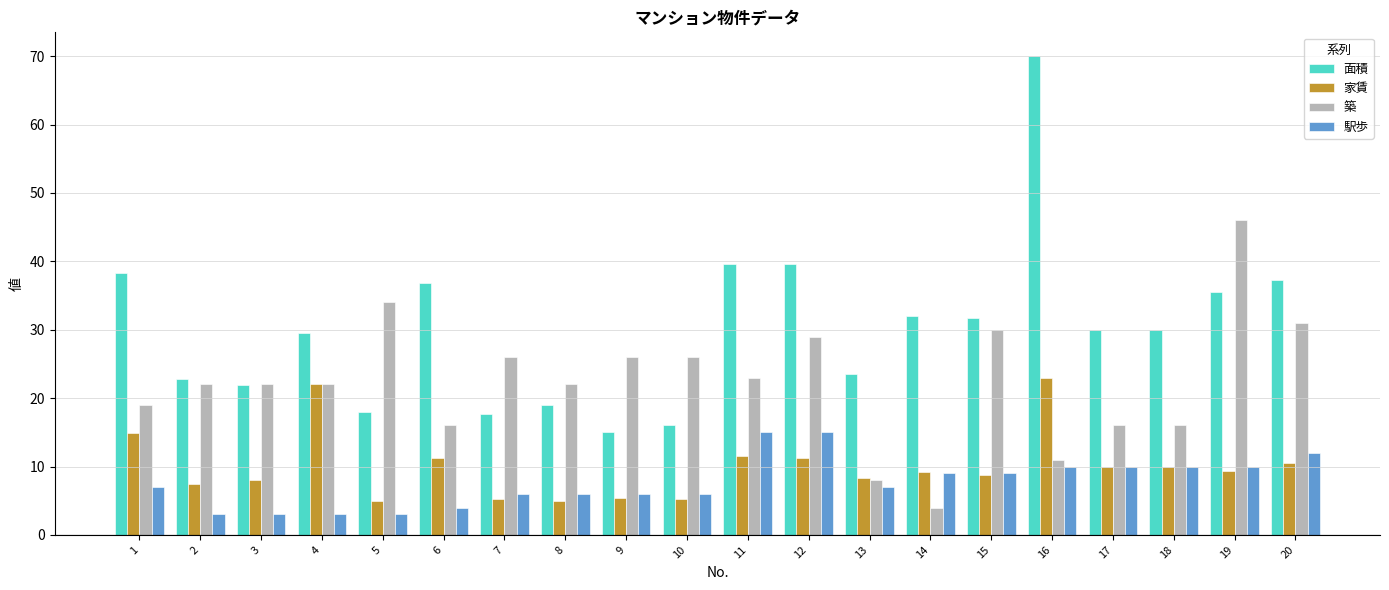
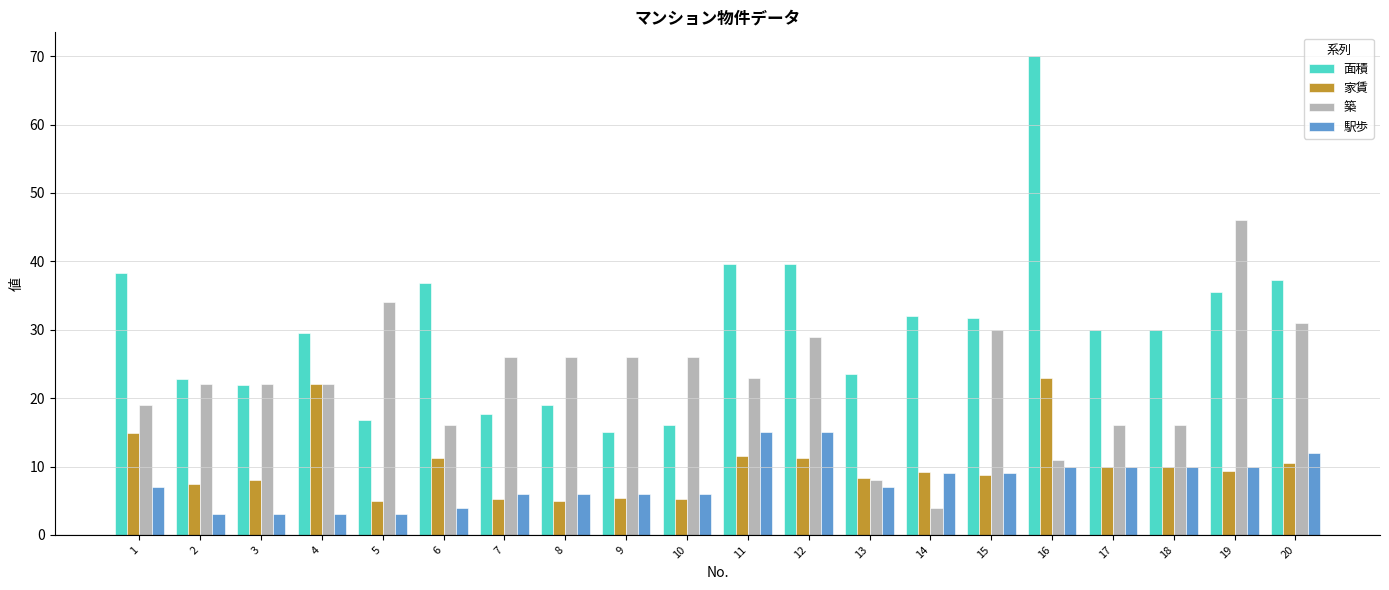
面積, 5: 18 -> 17
築, 8: 22 -> 26
